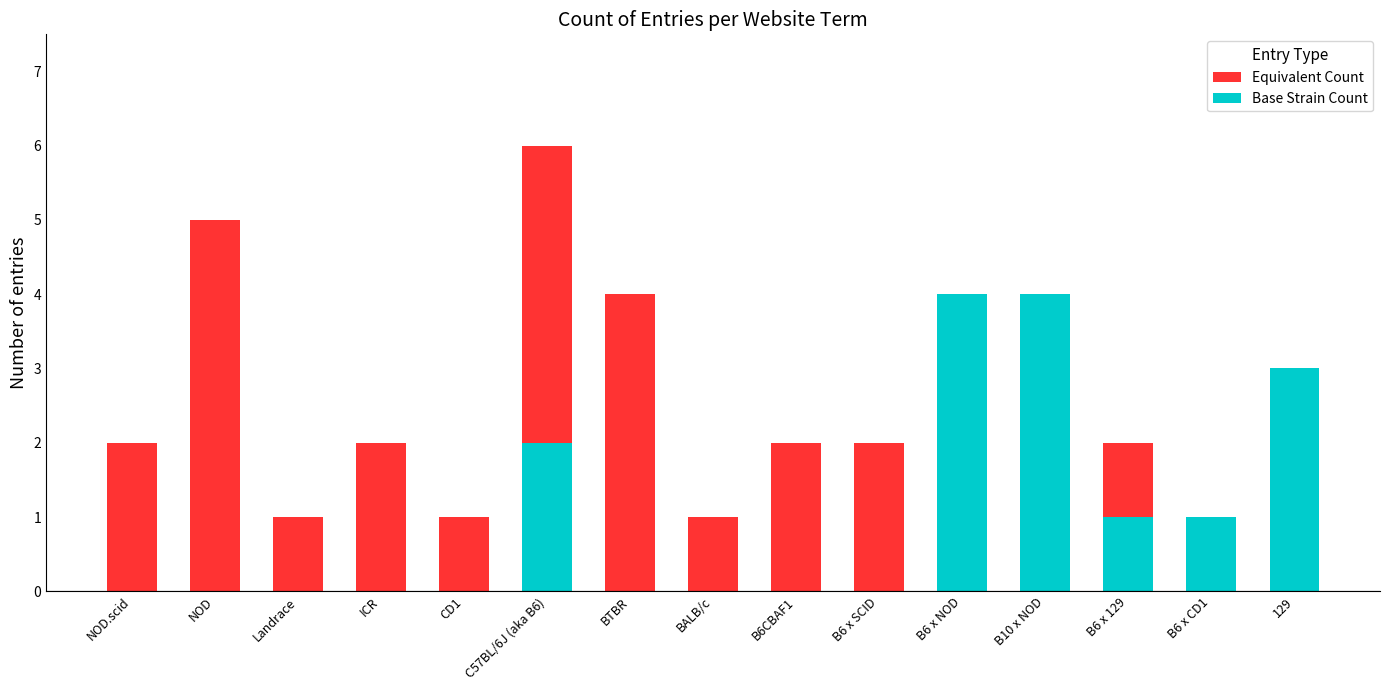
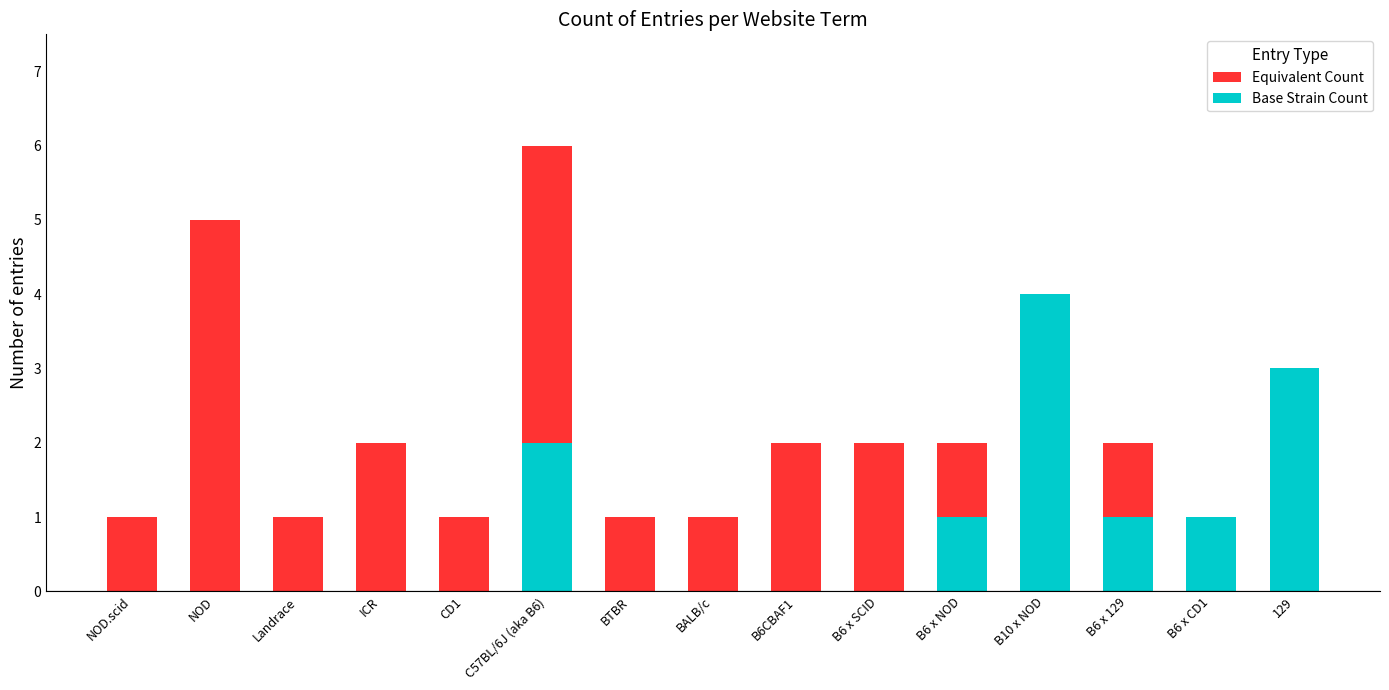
Equivalent Count, NOD.scid: 2 -> 1
Equivalent Count, BTBR: 4 -> 1
Base Strain Count, B6 x NOD: 4 -> 1
